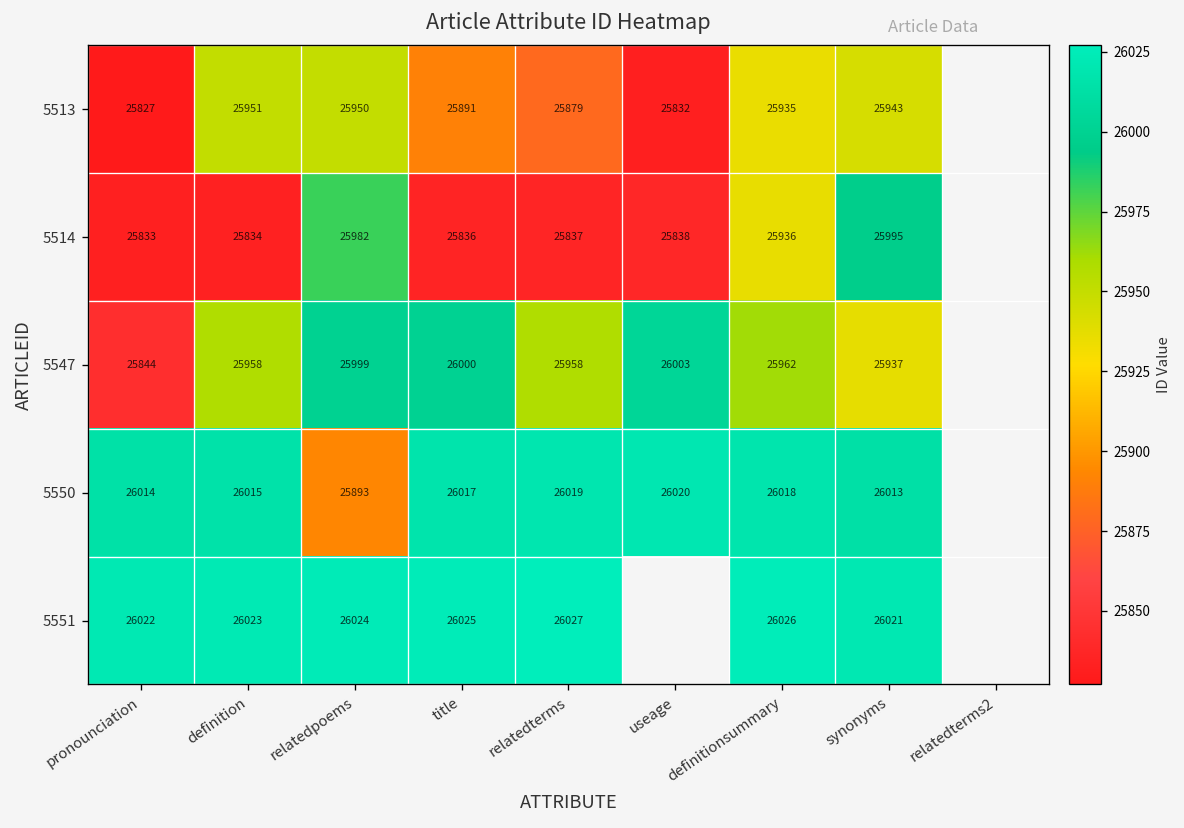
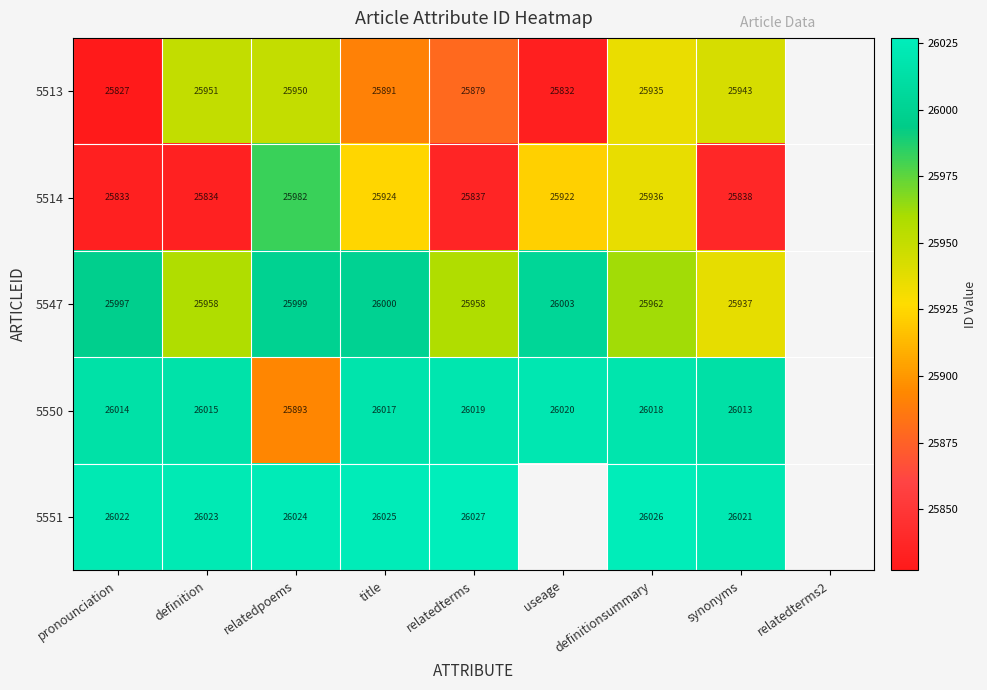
5514, title: 25836 -> 25924
5514, useage: 25838 -> 25922
5514, synonyms: 25995 -> 25838
5547, pronounciation: 25844 -> 25997
